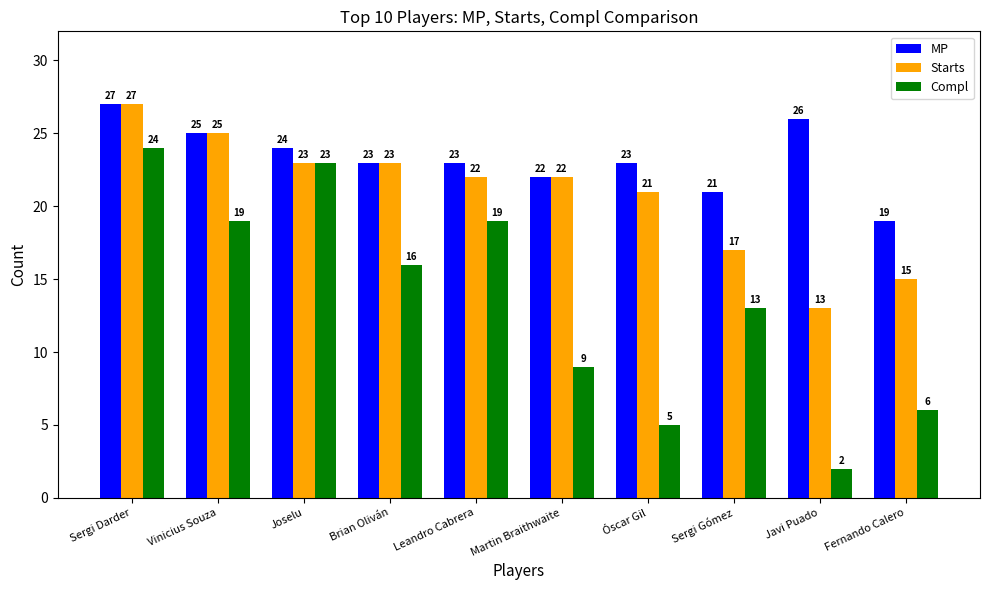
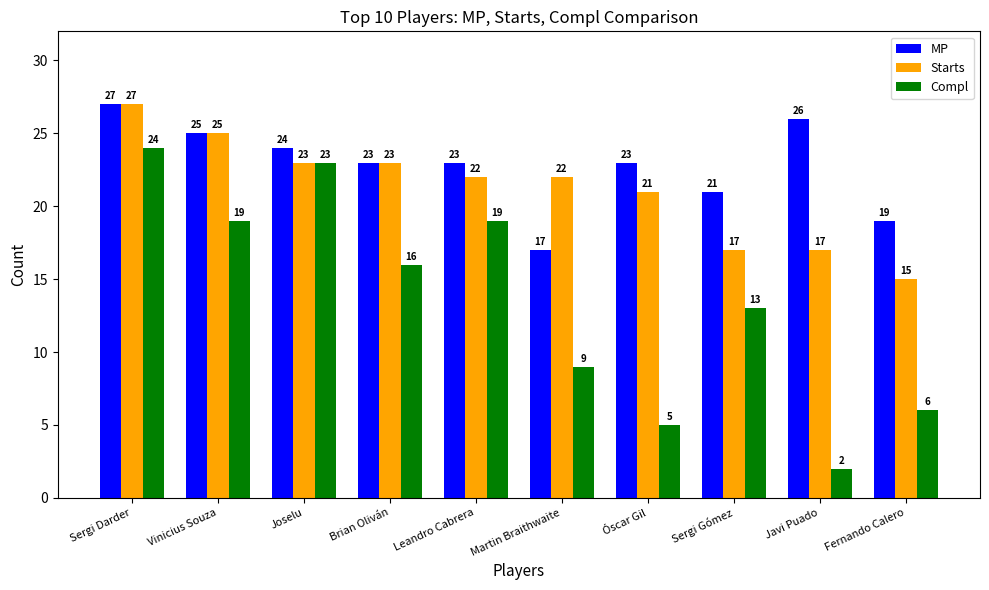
MP, Martin Braithwaite: 22 -> 17
Starts, Javi Puado: 13 -> 17
